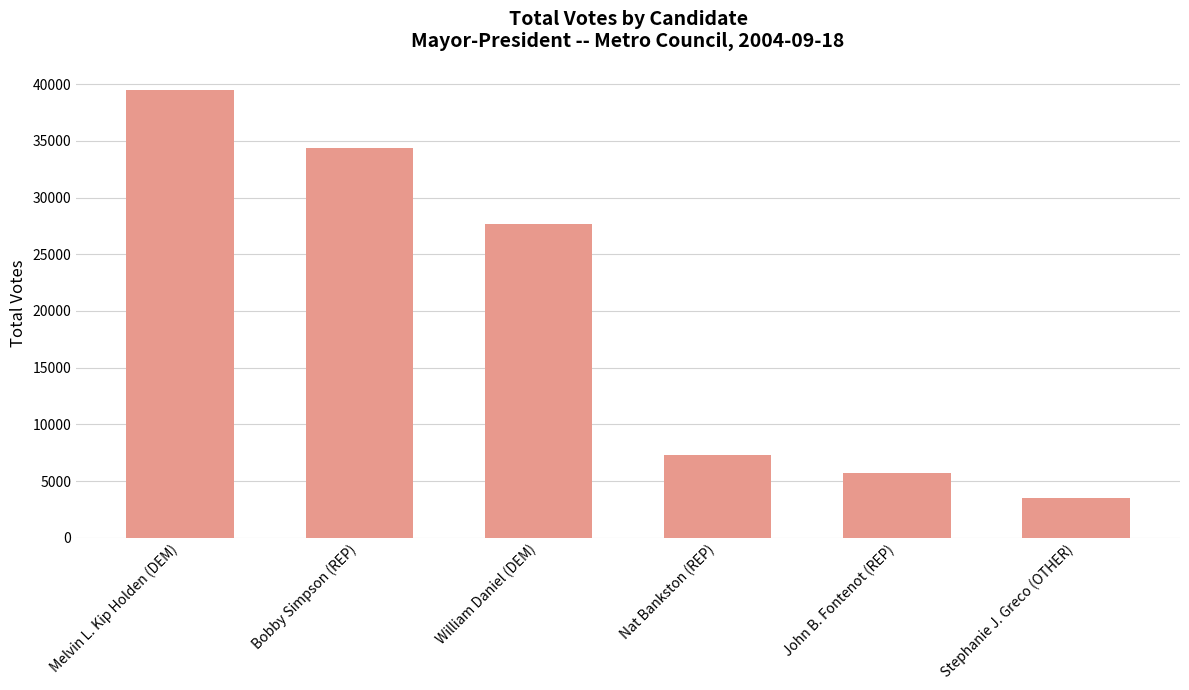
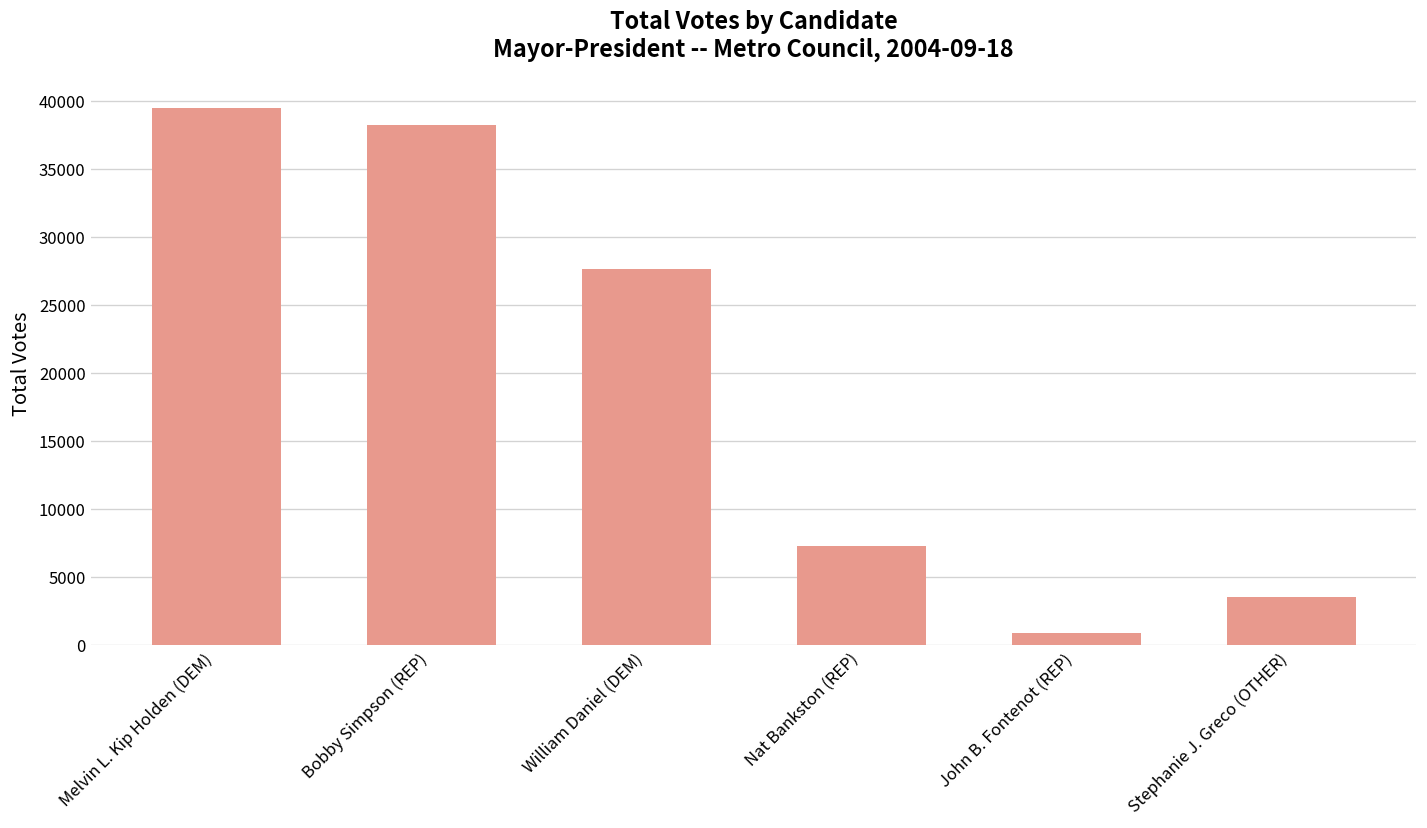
Bobby Simpson (REP): 34400 -> 38200
John B. Fontenot (REP): 5700 -> 900
